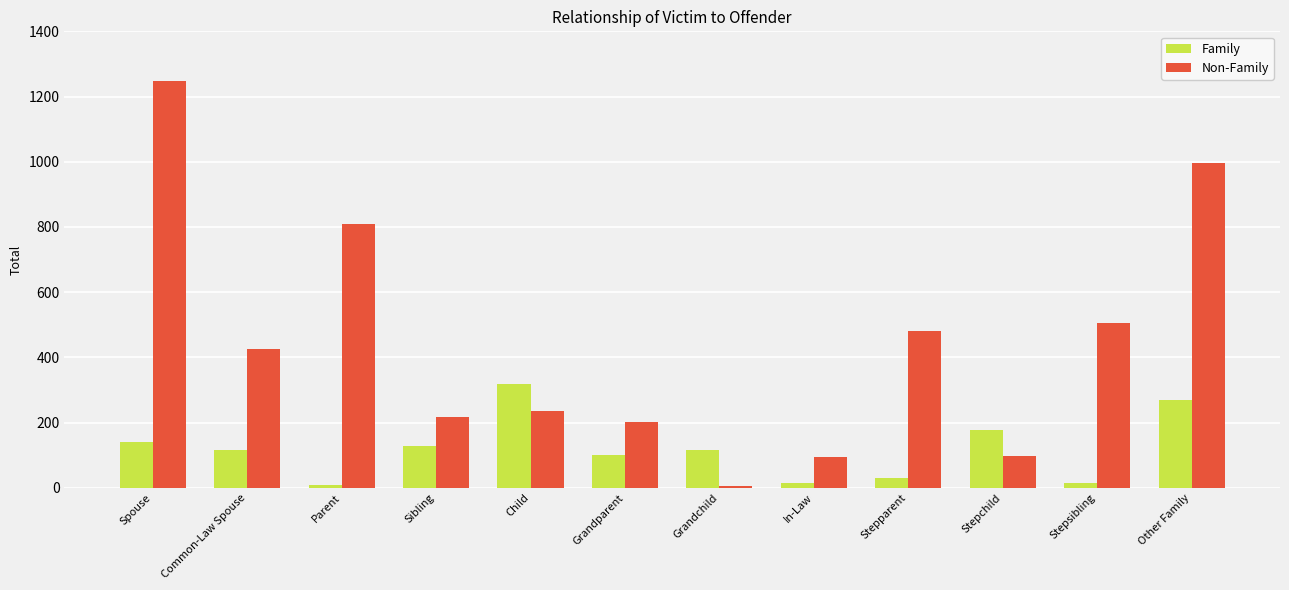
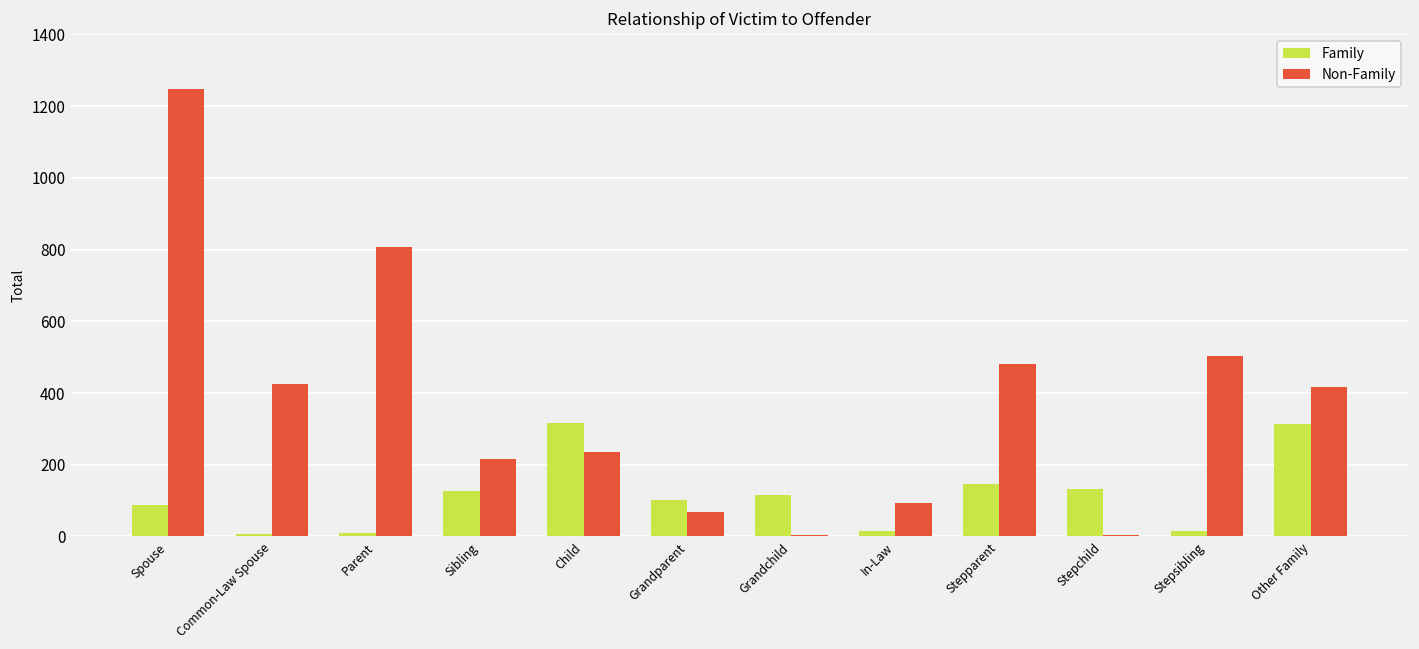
Family, Spouse: 140 -> 90
Family, Common-Law Spouse: 120 -> 10
Non-Family, Grandparent: 200 -> 70
Family, Stepparent: 30 -> 150
Family, Stepchild: 180 -> 130
Non-Family, Stepchild: 100 -> 0
Family, Other Family: 270 -> 320
Non-Family, Other Family: 1000 -> 420
